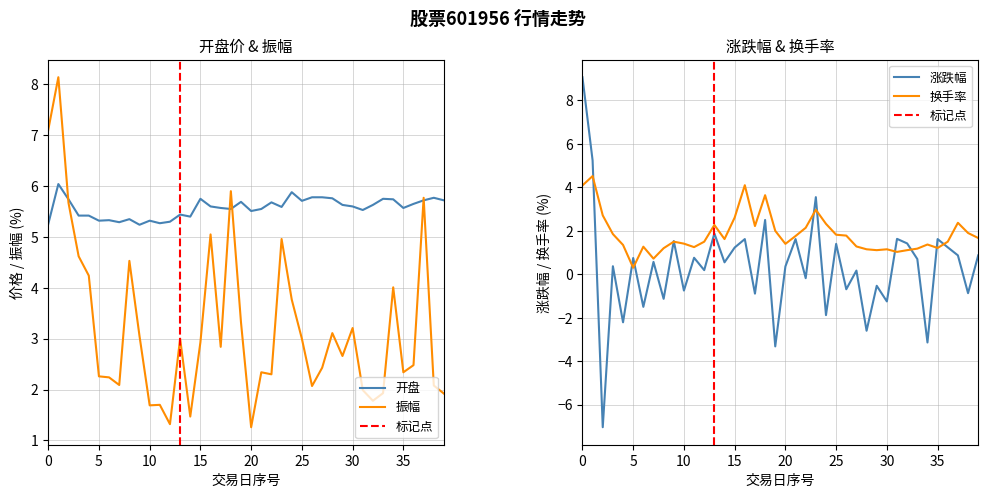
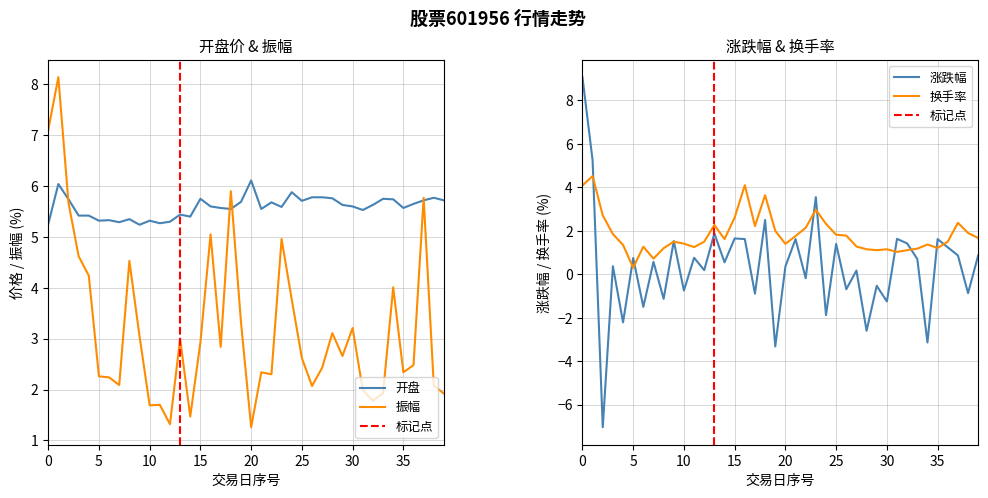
开盘价 & 振幅, 开盘, 20: 5.5 -> 6.1
开盘价 & 振幅, 振幅, 25: 3.0 -> 2.6
涨跌幅 & 换手率, 涨跌幅, 15: 1.2 -> 1.7
